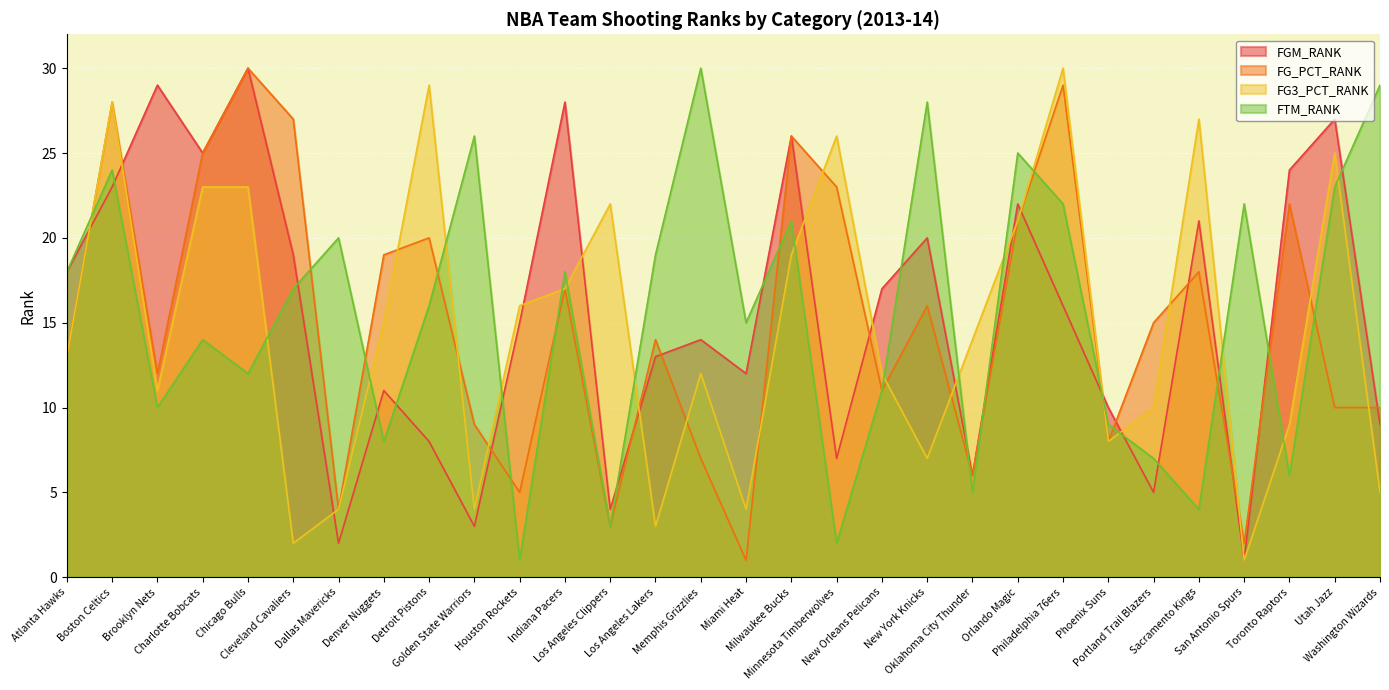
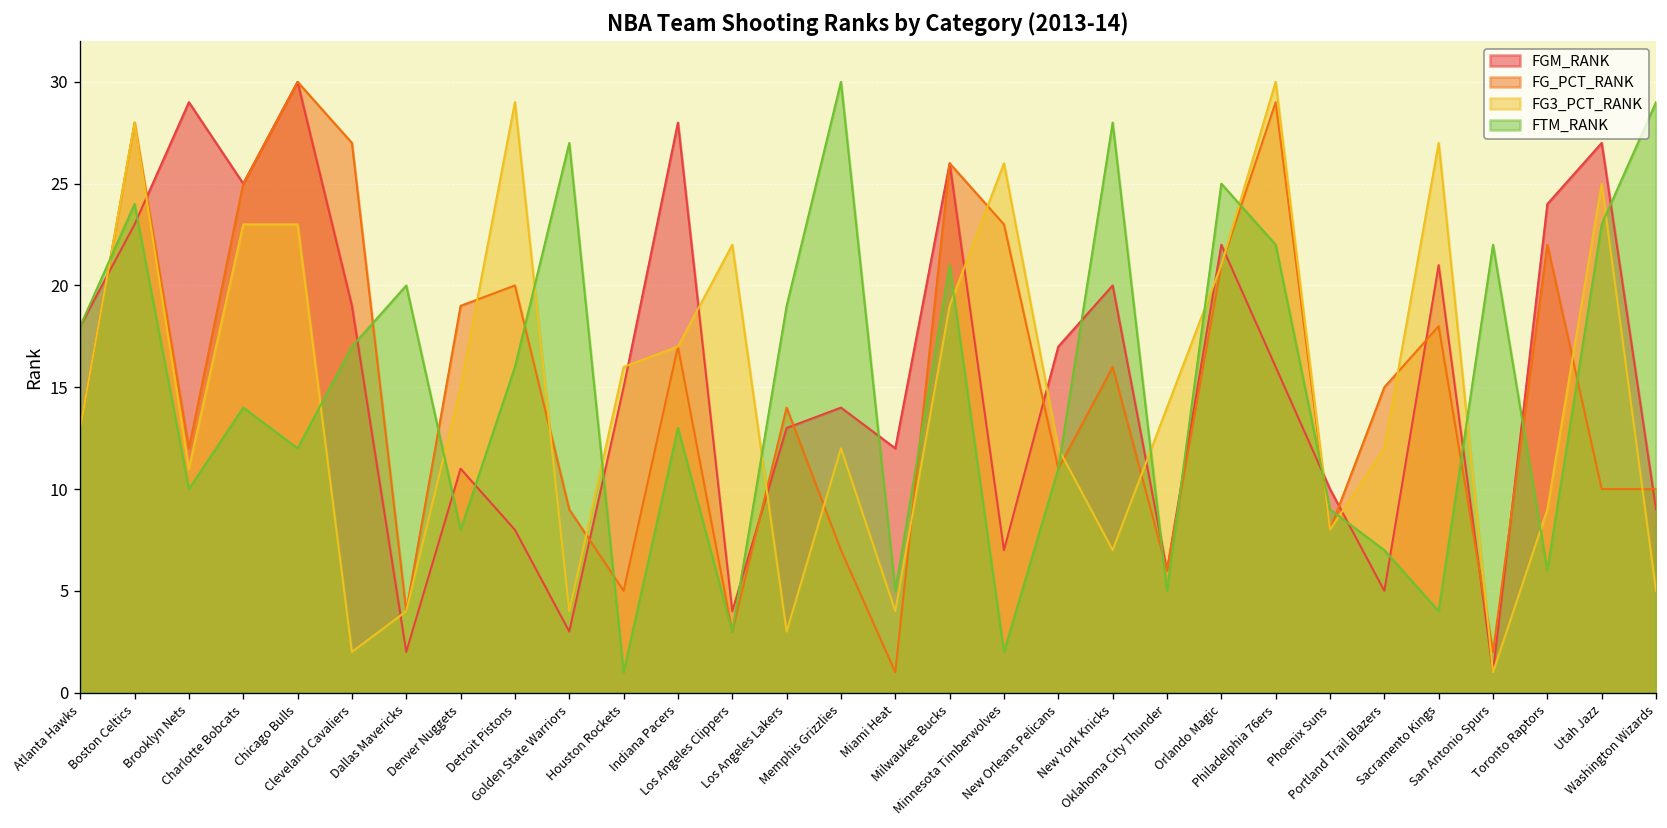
FTM_RANK, Golden State Warriors: 26 -> 27
FTM_RANK, Indiana Pacers: 18 -> 13
FTM_RANK, Miami Heat: 15 -> 5
FG3_PCT_RANK, Portland Trail Blazers: 10 -> 12
